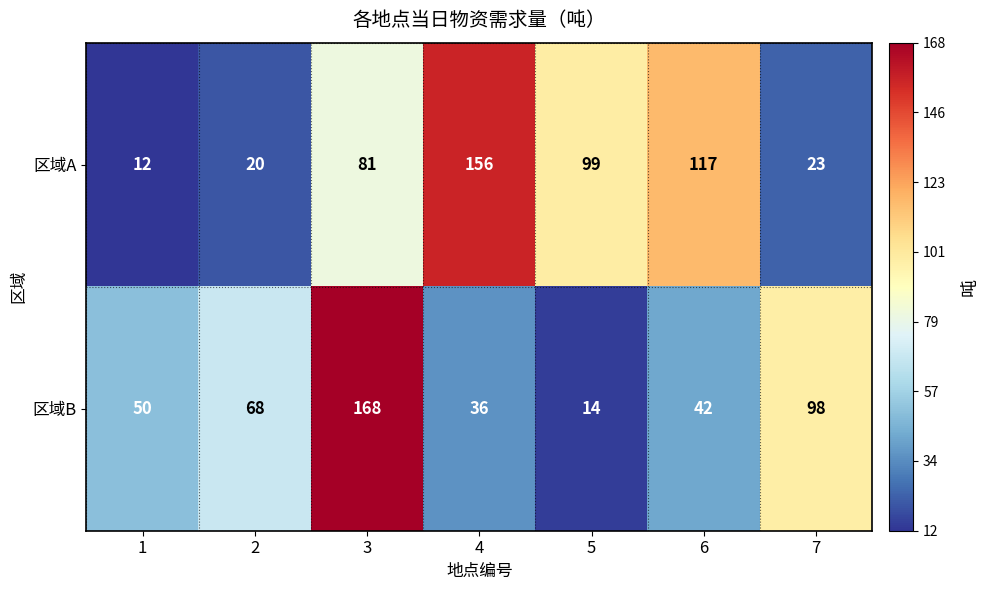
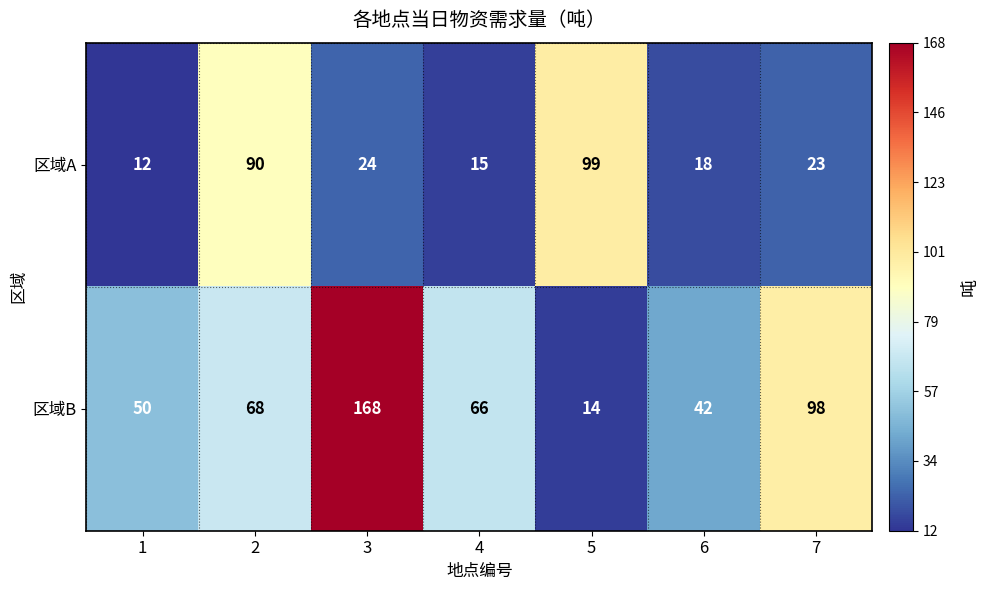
区域A, 2: 20 -> 90
区域A, 3: 81 -> 24
区域A, 4: 156 -> 15
区域A, 6: 117 -> 18
区域B, 4: 36 -> 66
